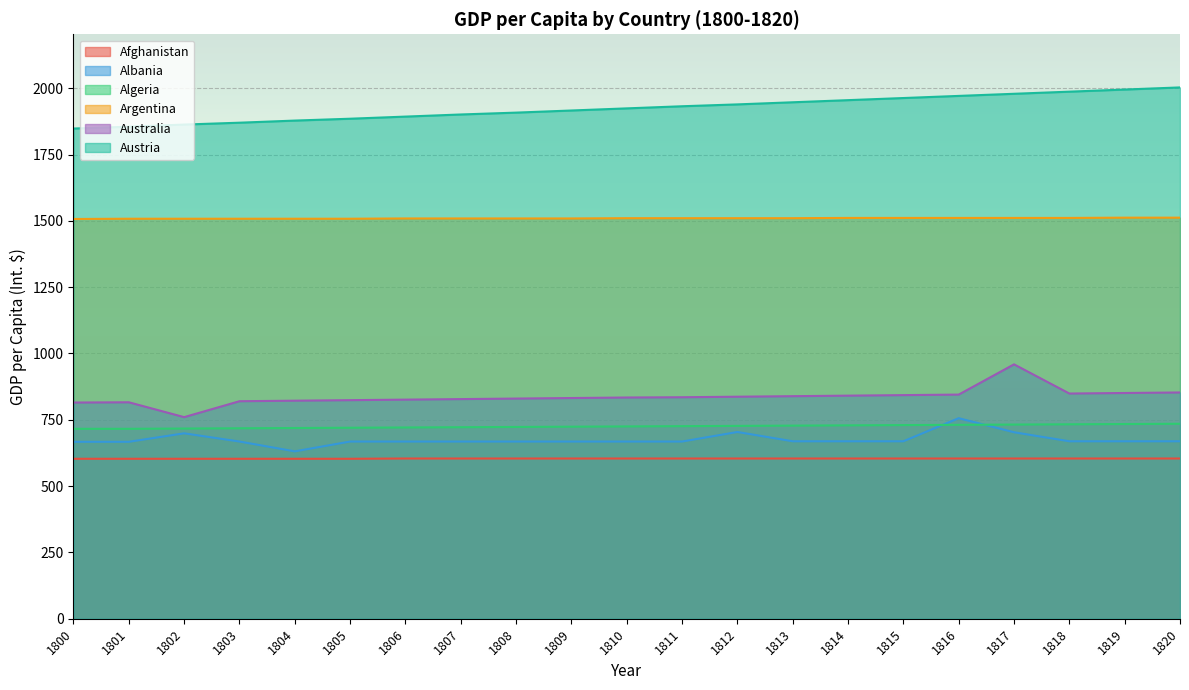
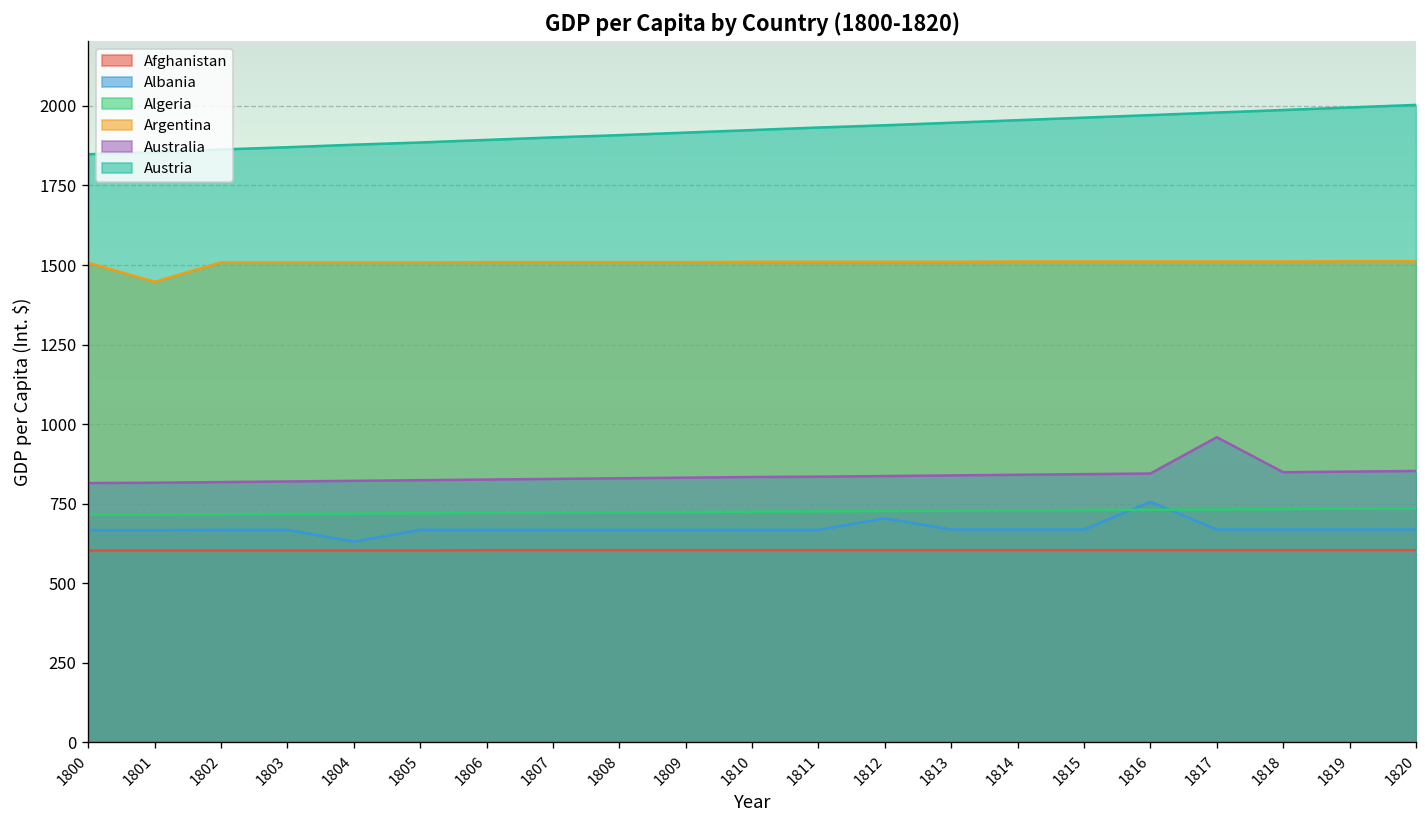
Argentina, 1801: 1510 -> 1450
Albania, 1802: 700 -> 670
Australia, 1802: 760 -> 820
Albania, 1817: 700 -> 670
